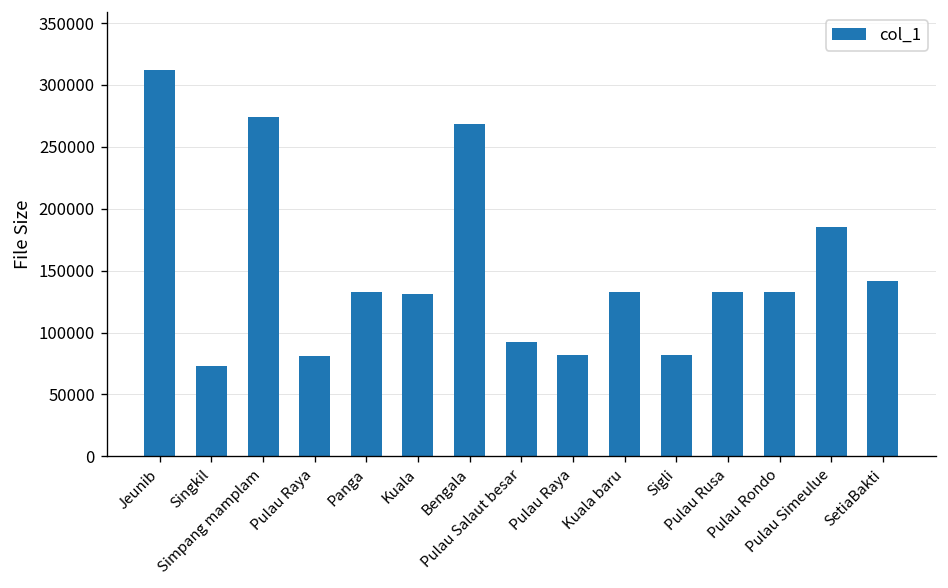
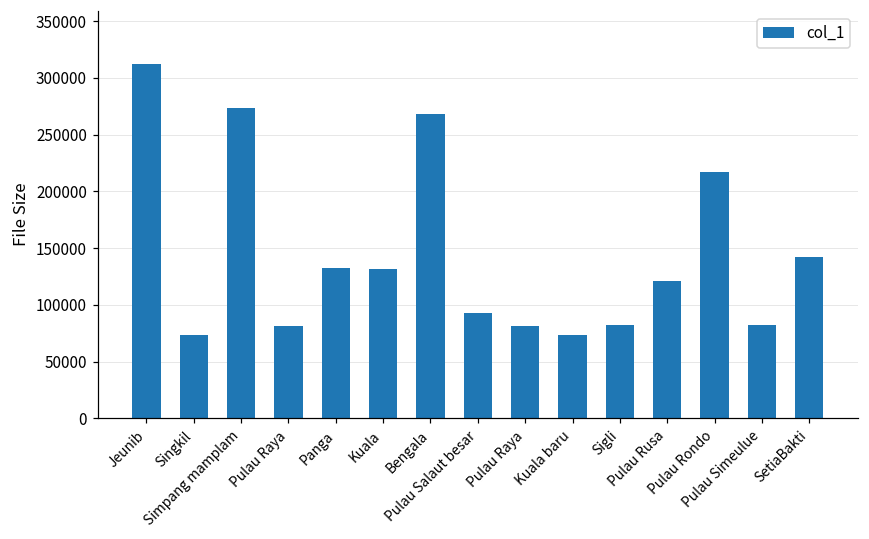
Kuala baru: 133000 -> 73000
Pulau Rusa: 133000 -> 121000
Pulau Rondo: 133000 -> 217000
Pulau Simeulue: 186000 -> 82000
